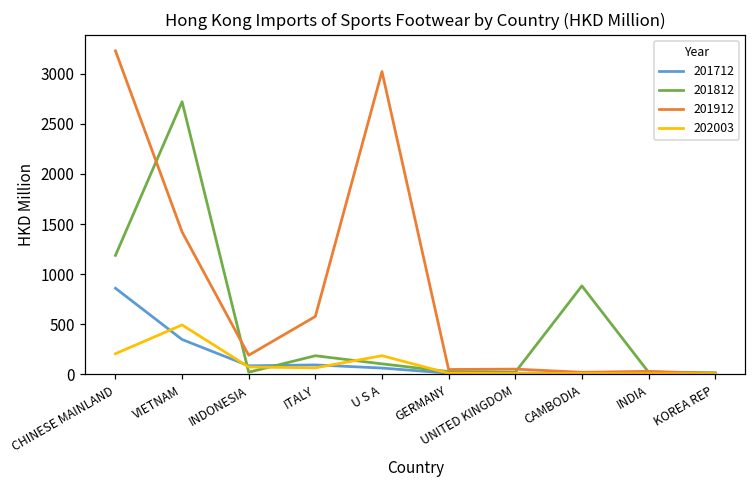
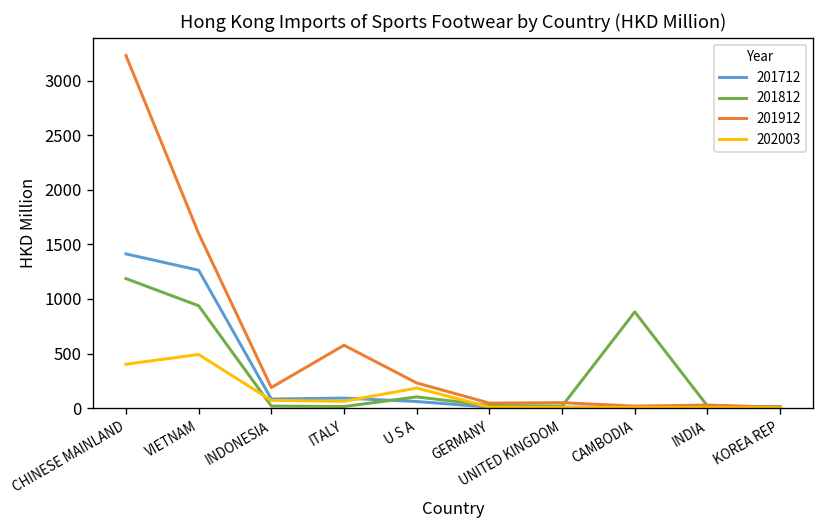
201712, CHINESE MAINLAND: 900 -> 1400
202003, CHINESE MAINLAND: 200 -> 400
201712, VIETNAM: 300 -> 1300
201812, VIETNAM: 2700 -> 900
201912, VIETNAM: 1400 -> 1600
201812, ITALY: 200 -> 0
201912, U S A: 3000 -> 200
